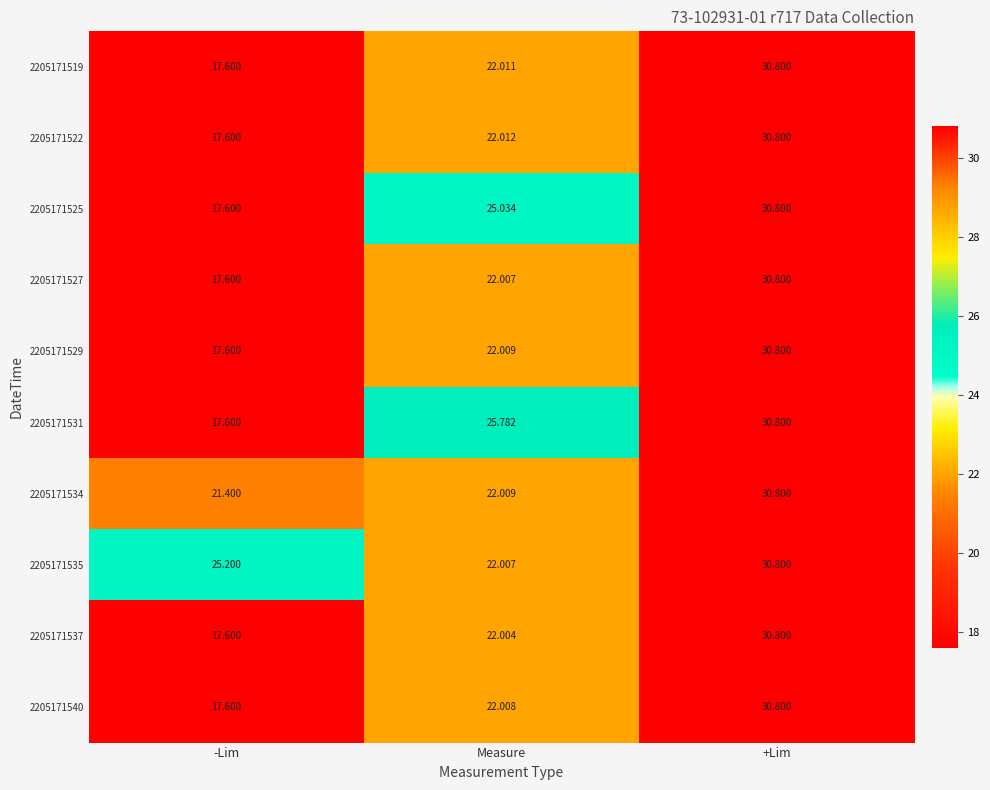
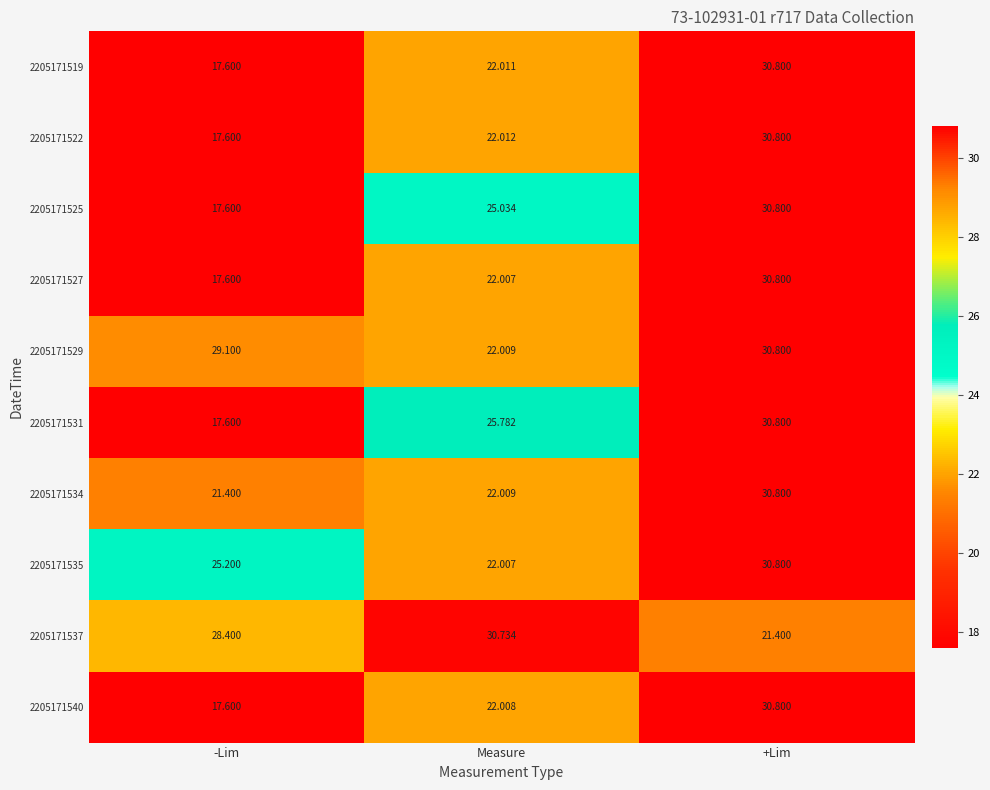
2205171529, -Lim: 17.600 -> 29.100
2205171537, -Lim: 17.600 -> 28.400
2205171537, Measure: 22.004 -> 30.734
2205171537, +Lim: 30.800 -> 21.400
